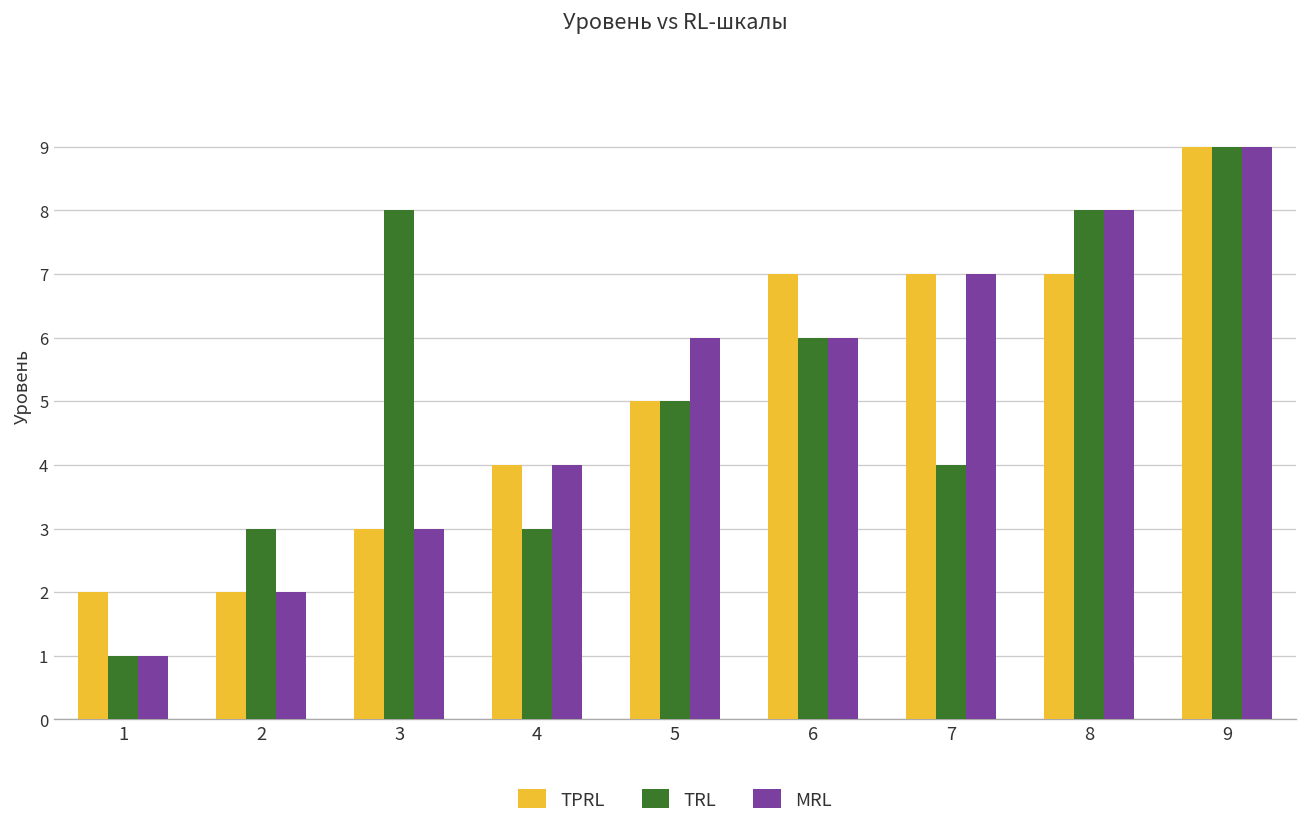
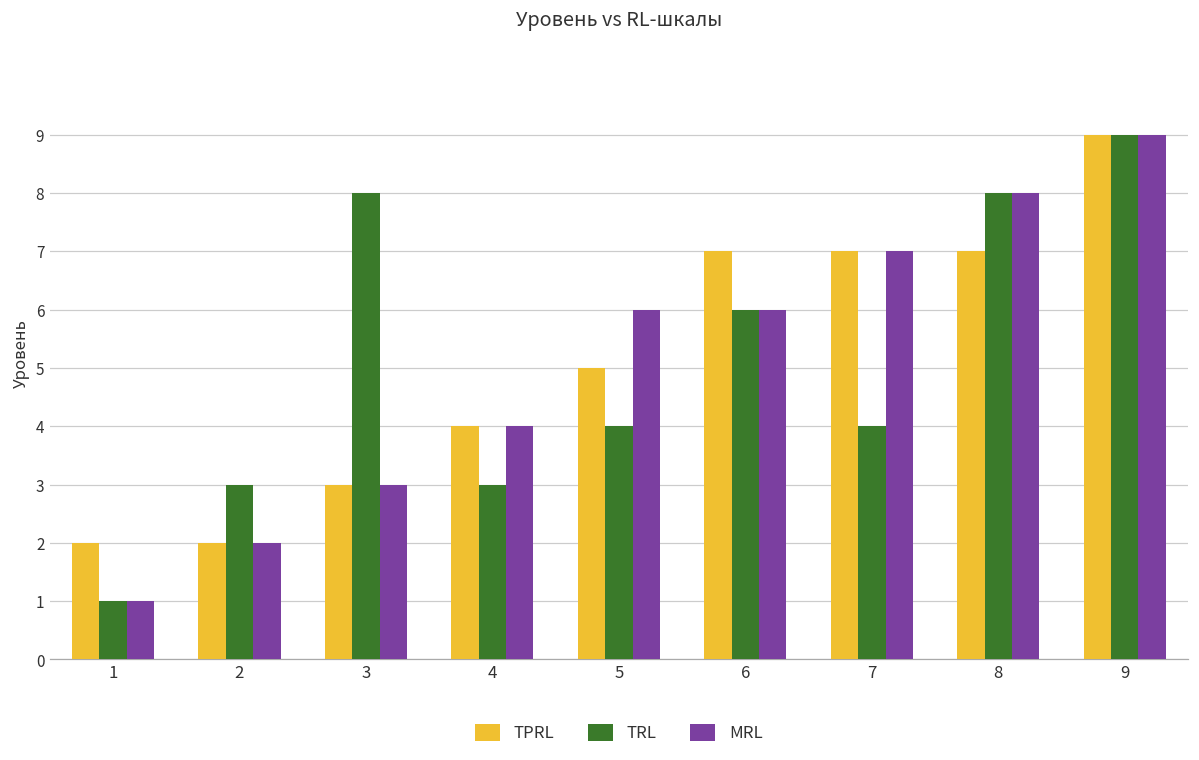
TRL, 5: 5 -> 4
